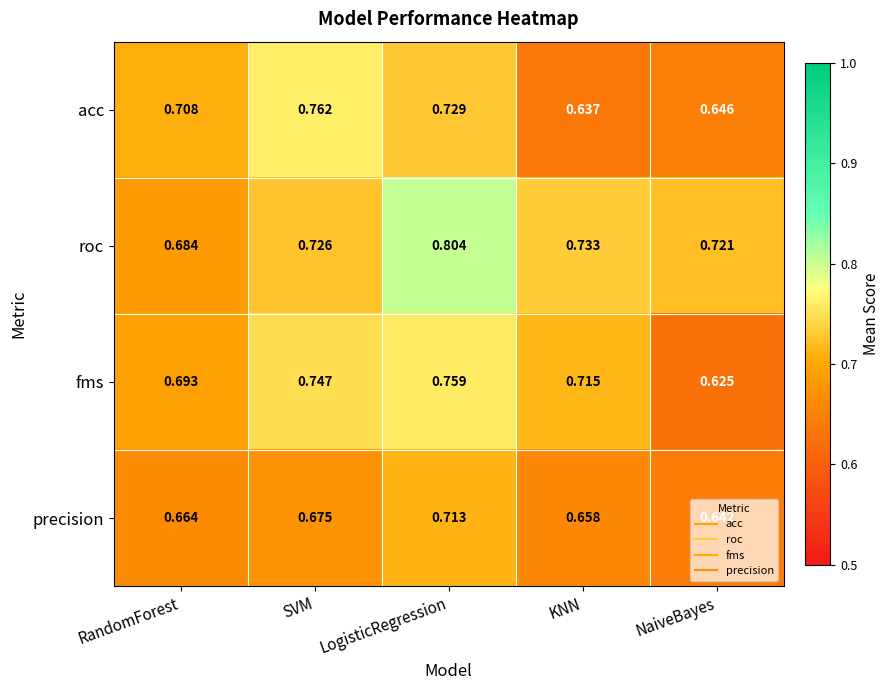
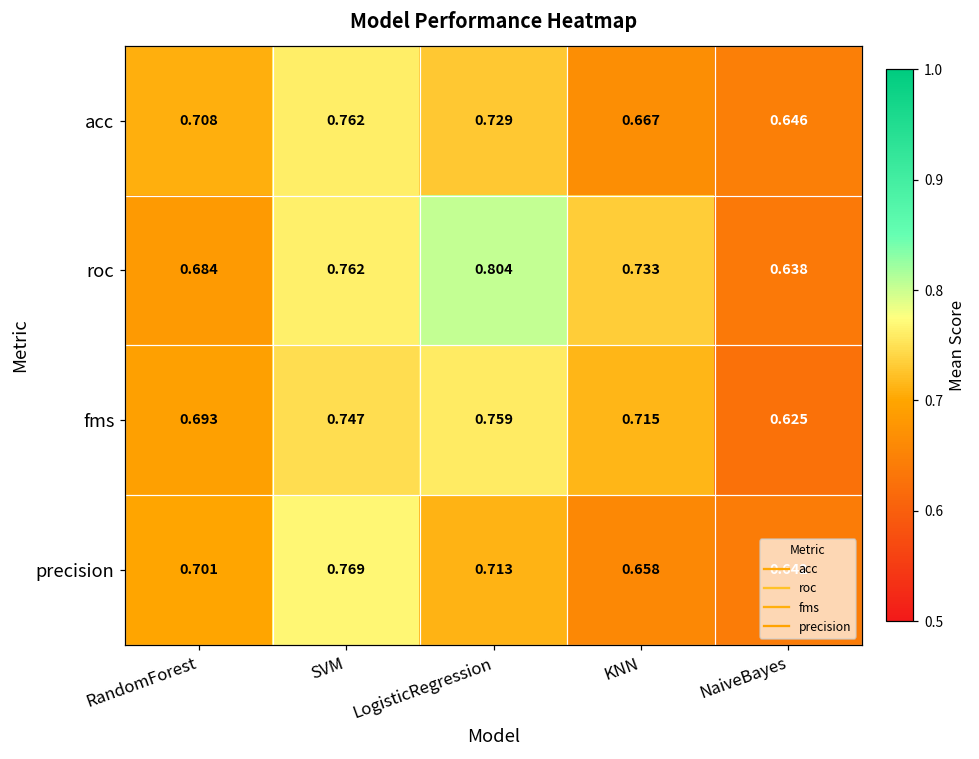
acc, KNN: 0.637 -> 0.667
roc, SVM: 0.726 -> 0.762
roc, NaiveBayes: 0.721 -> 0.638
precision, RandomForest: 0.664 -> 0.701
precision, SVM: 0.675 -> 0.769
